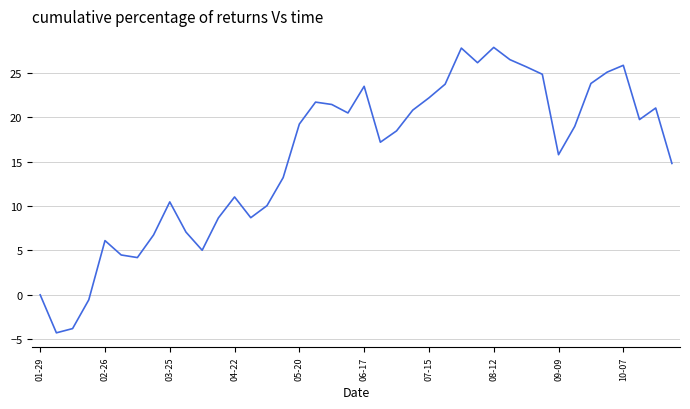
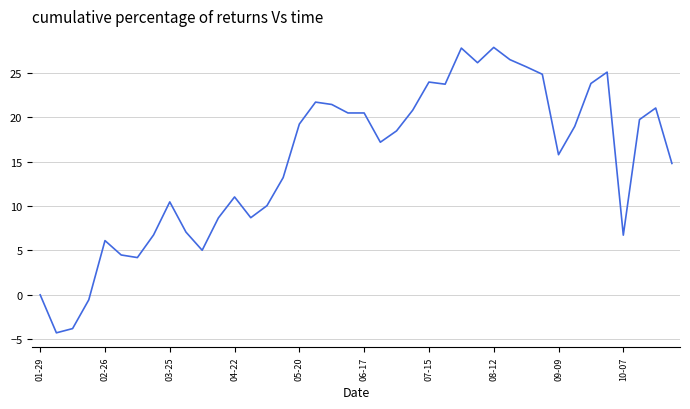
06-17: 23 -> 20
07-15: 22 -> 24
10-07: 26 -> 7
